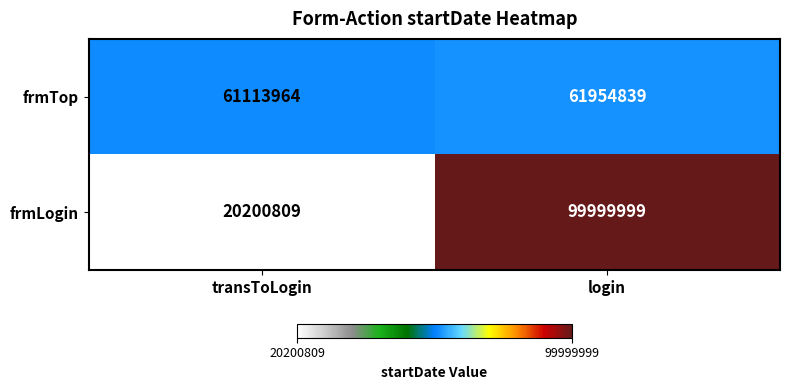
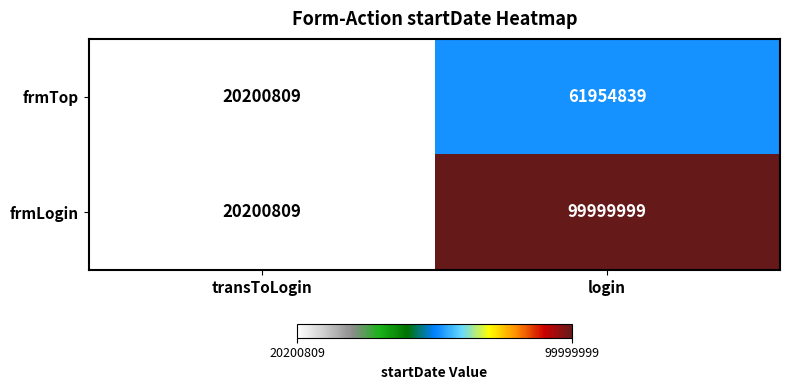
frmTop, transToLogin: 61113964 -> 20200809
